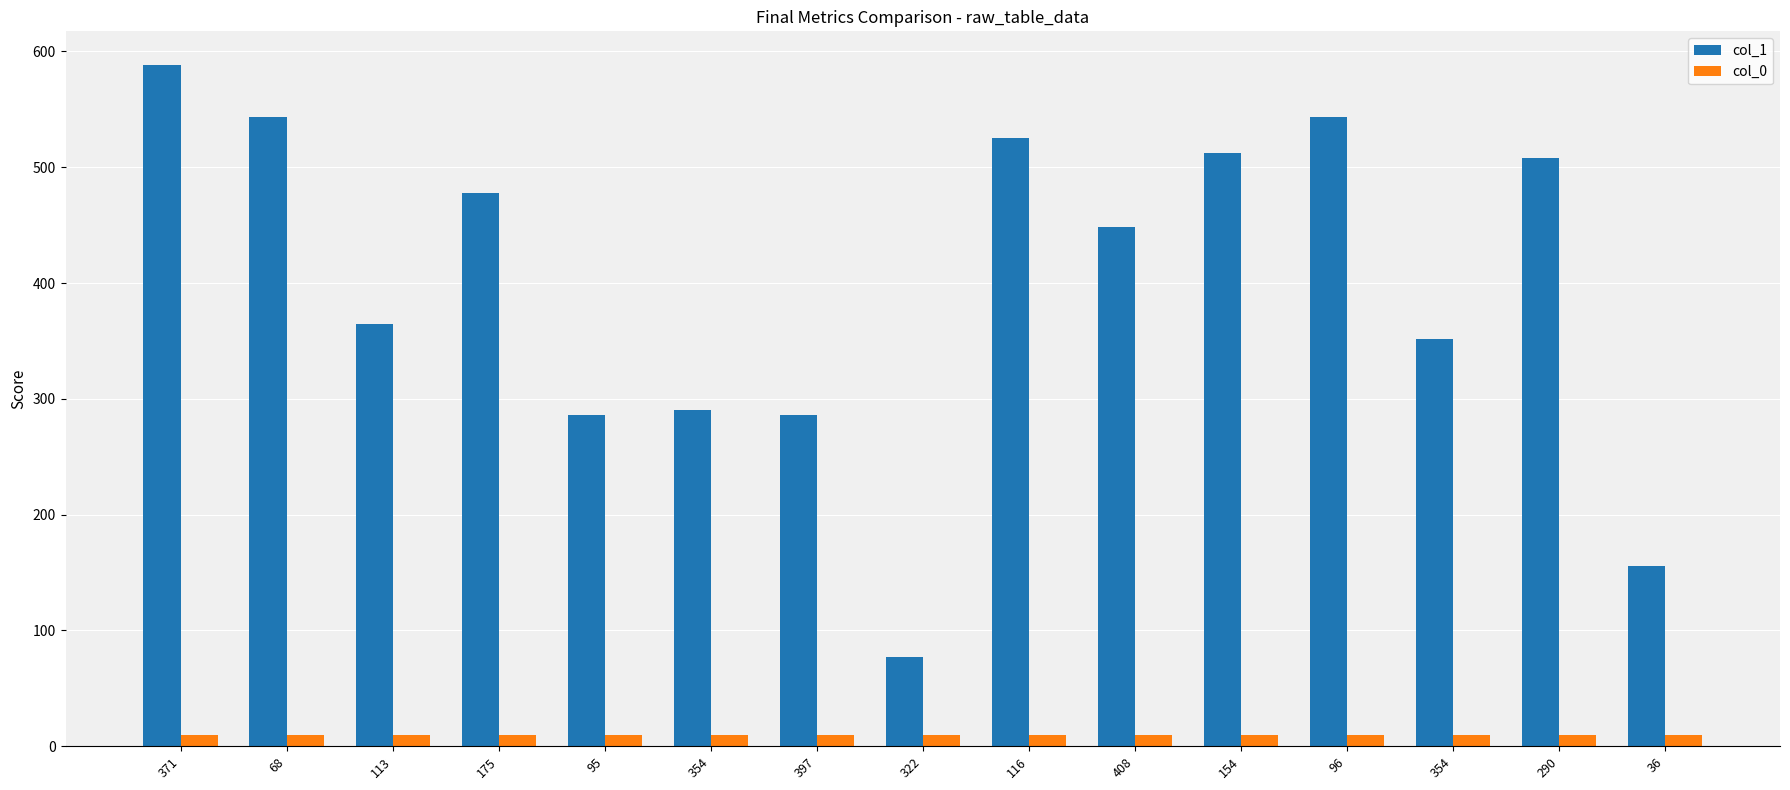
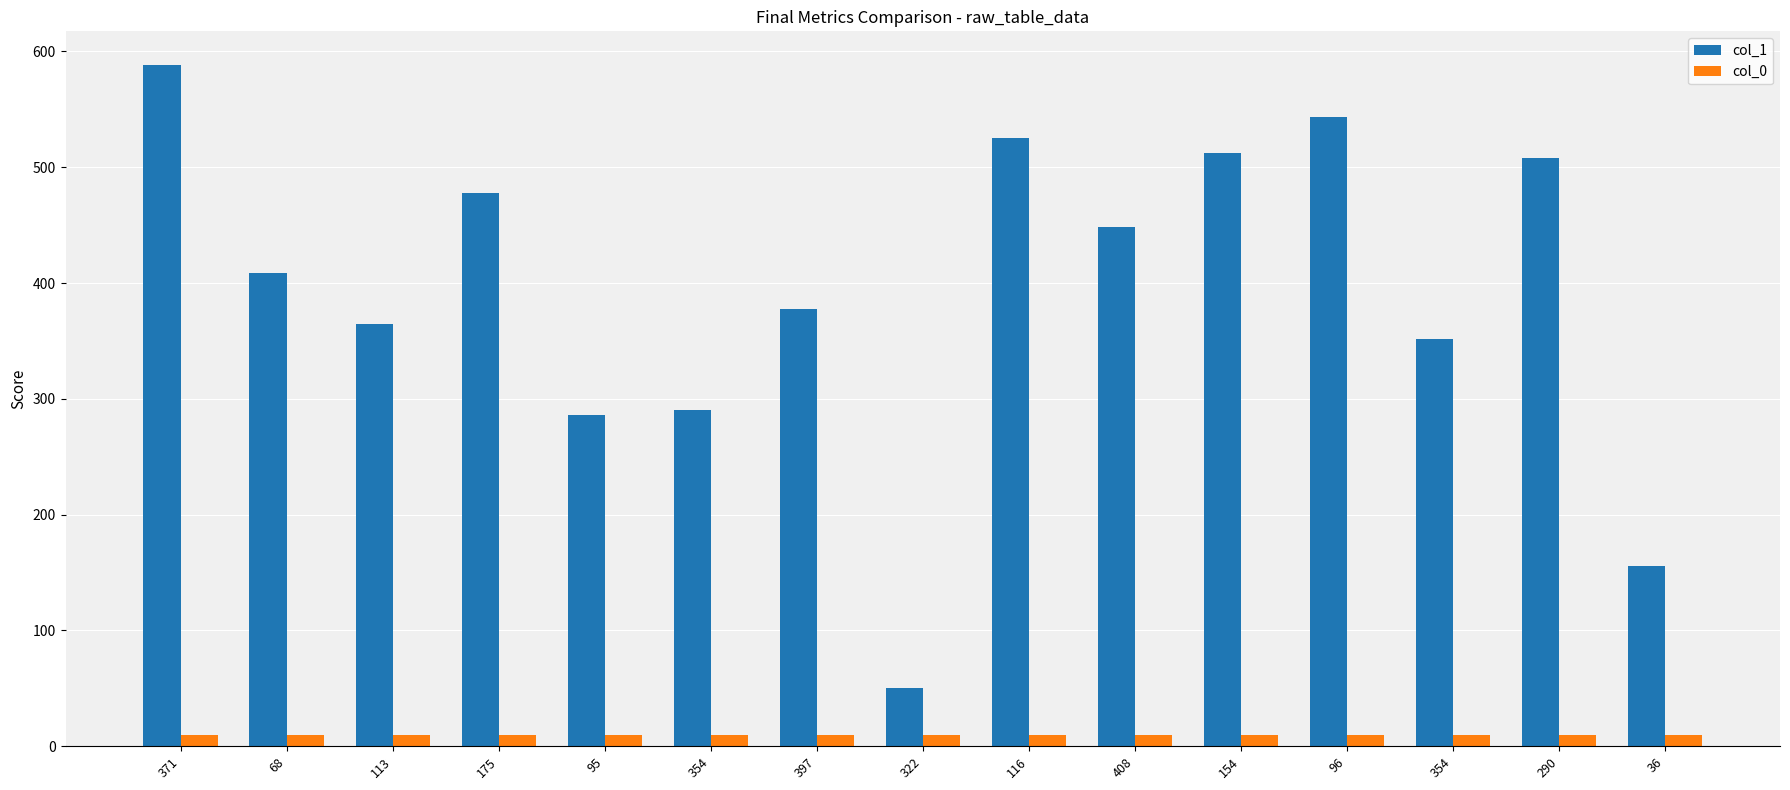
col_1, 68: 543 -> 409
col_1, 397: 286 -> 378
col_1, 322: 77 -> 50
